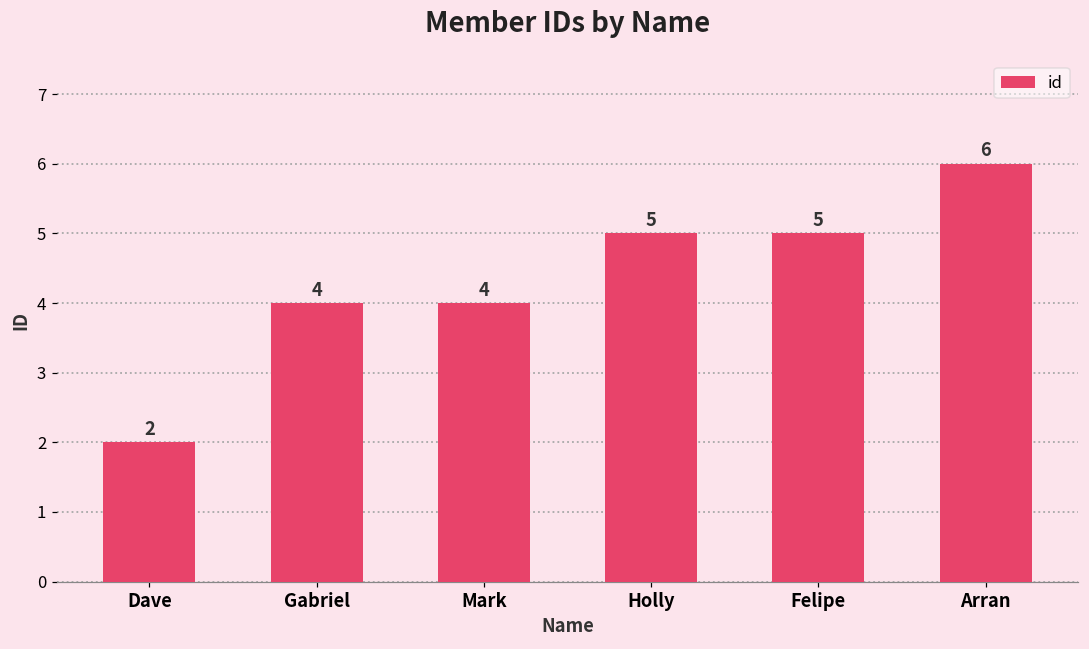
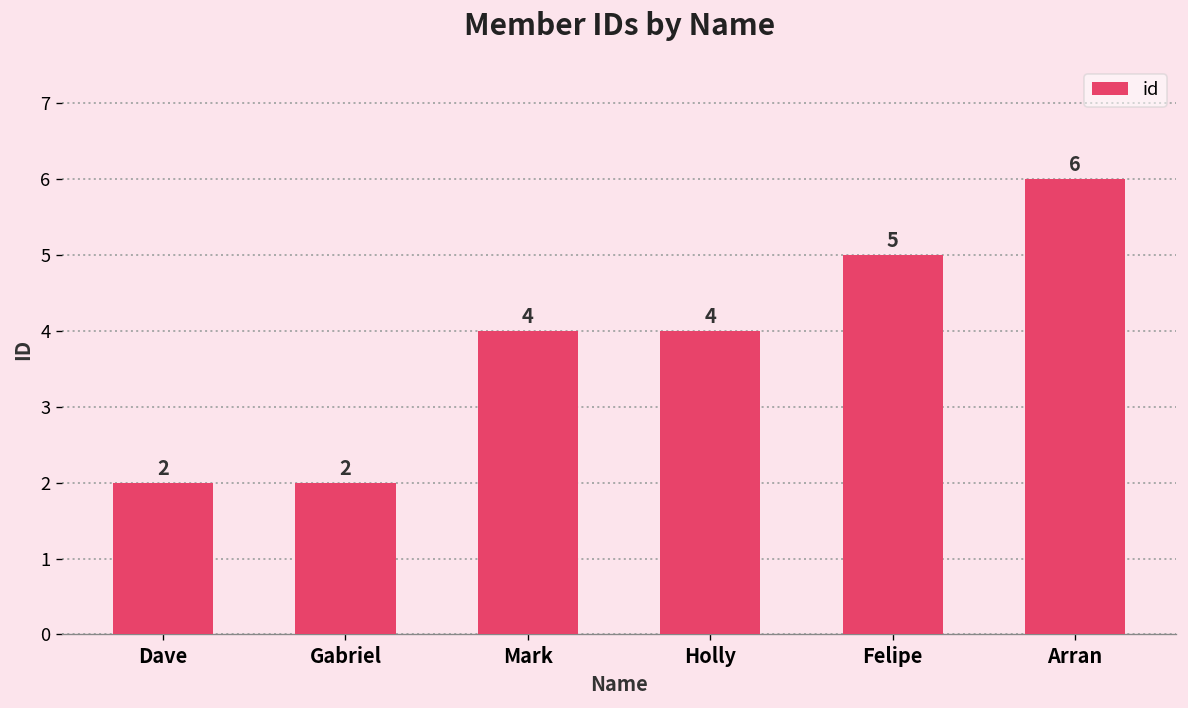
Gabriel: 4 -> 2
Holly: 5 -> 4
